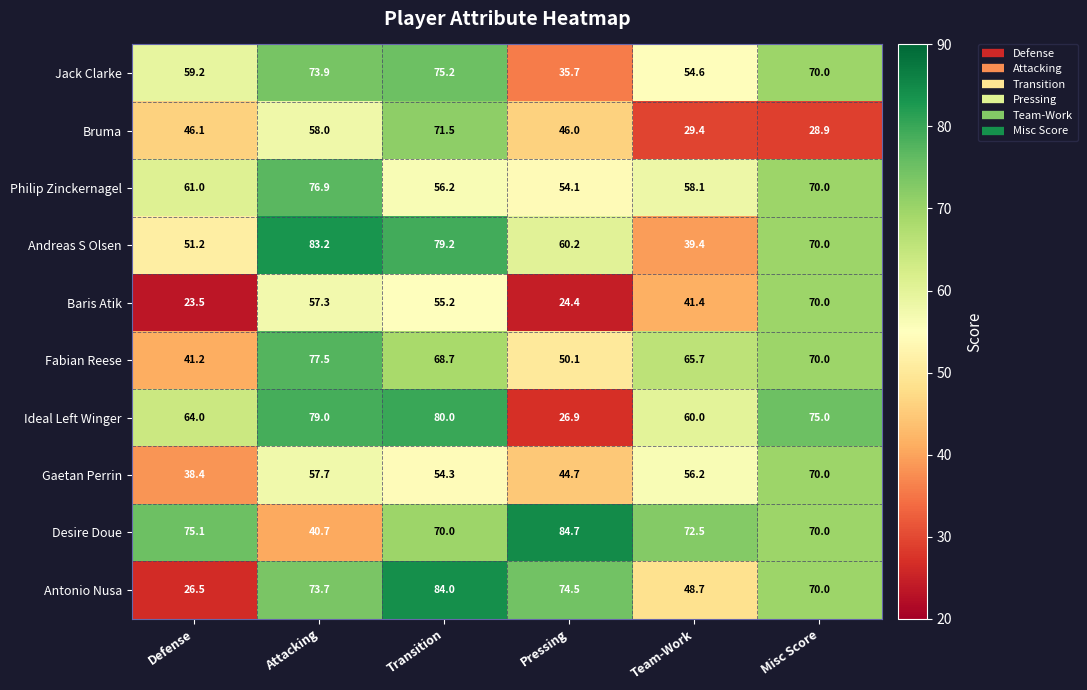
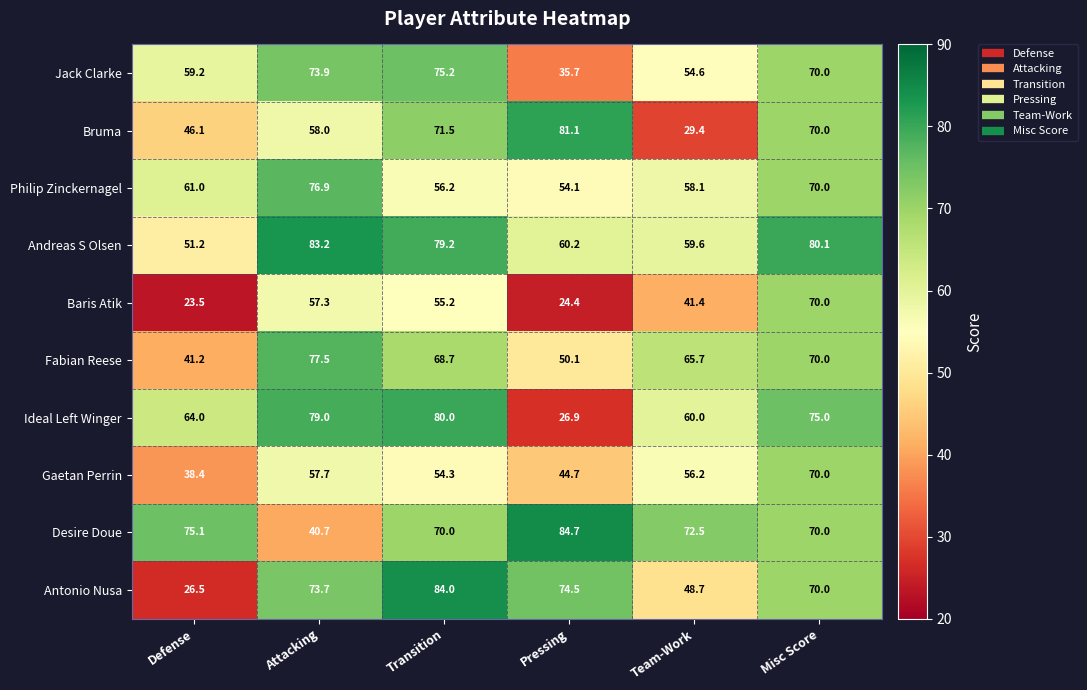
Bruma, Pressing: 46.0 -> 81.1
Bruma, Misc Score: 28.9 -> 70.0
Andreas S Olsen, Team-Work: 39.4 -> 59.6
Andreas S Olsen, Misc Score: 70.0 -> 80.1
